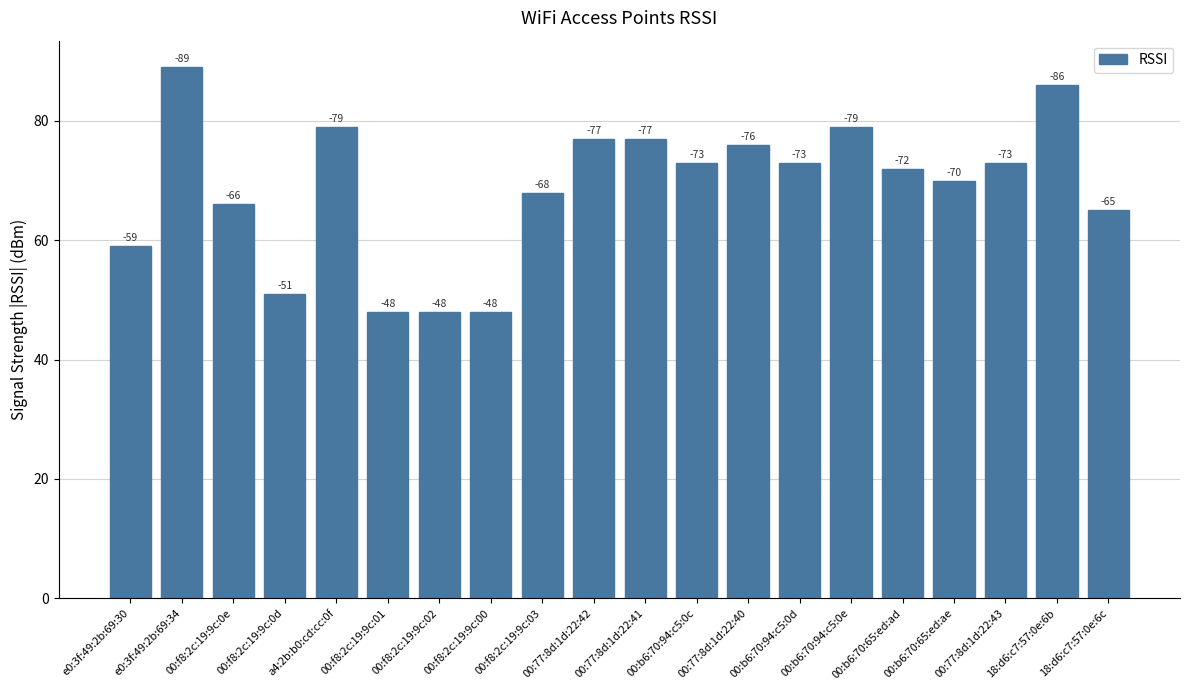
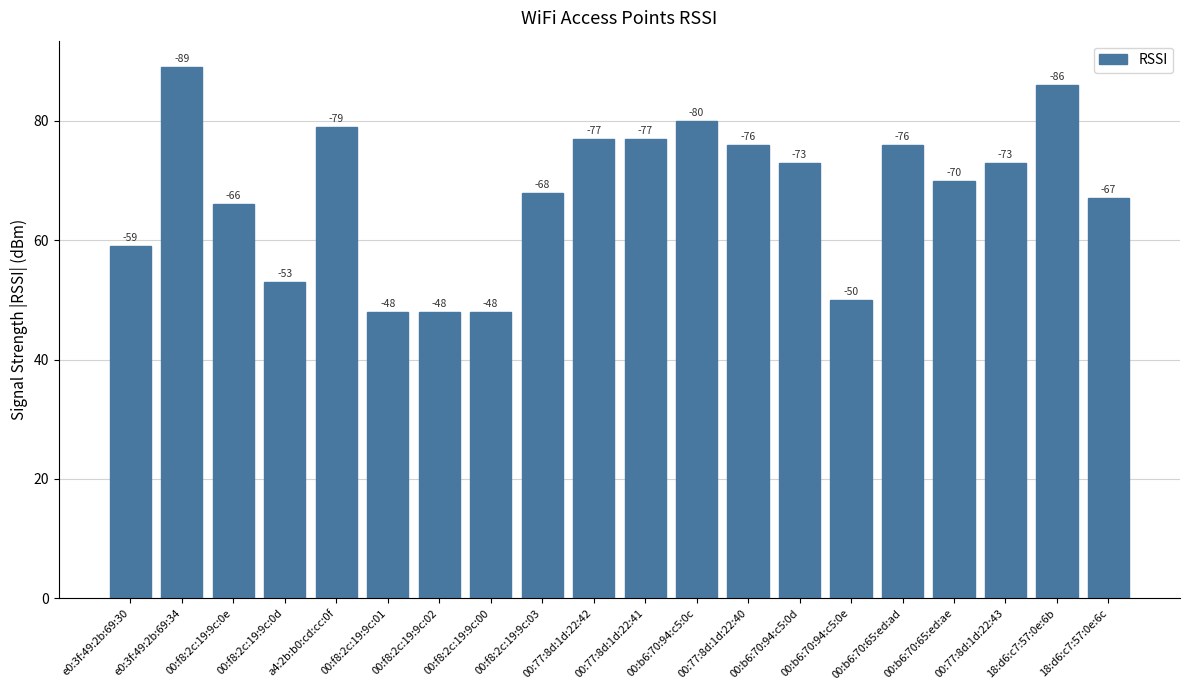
00:f8:2c:19:9c:0d: -51 -> -53
00:b6:70:94:c5:0c: -73 -> -80
00:b6:70:94:c5:0e: -79 -> -50
00:b6:70:65:ed:ad: -72 -> -76
18:d6:c7:57:0e:6c: -65 -> -67
